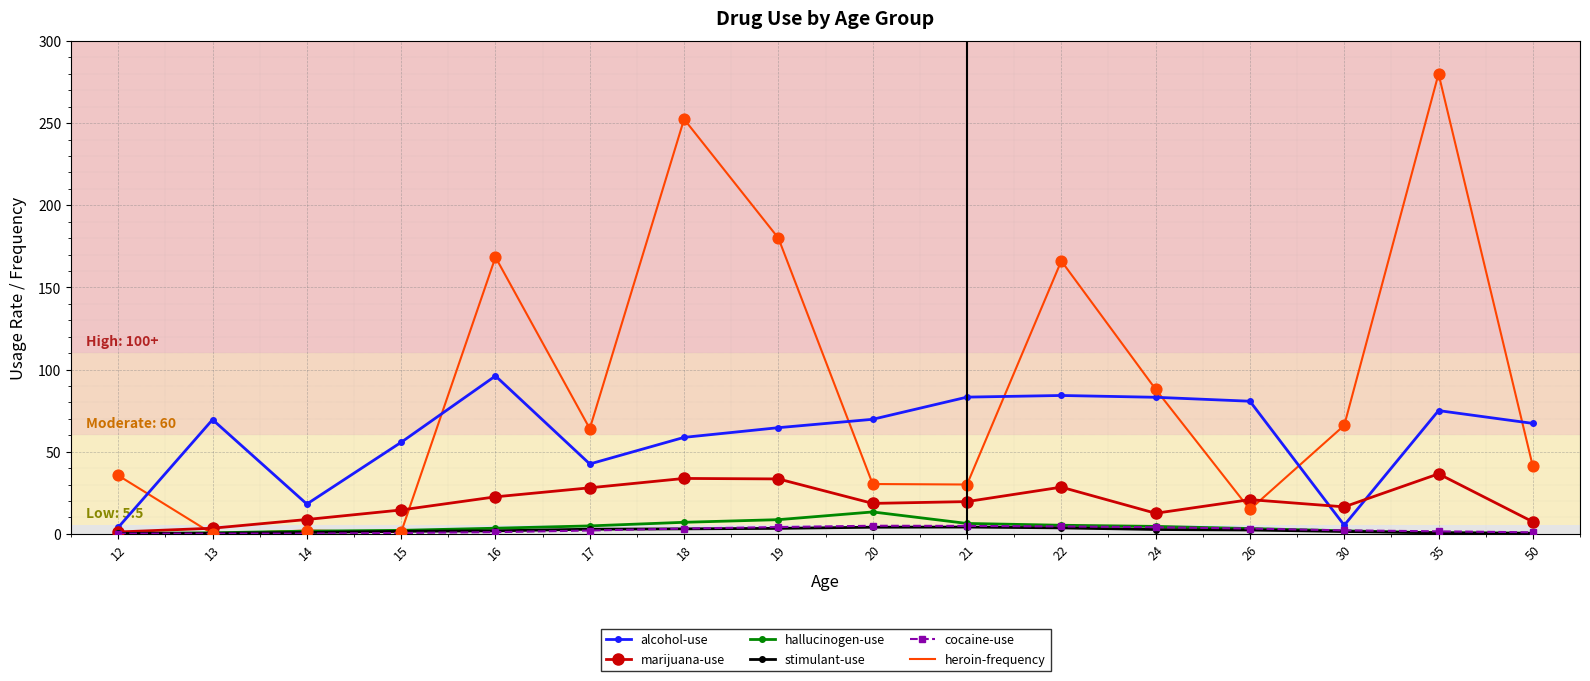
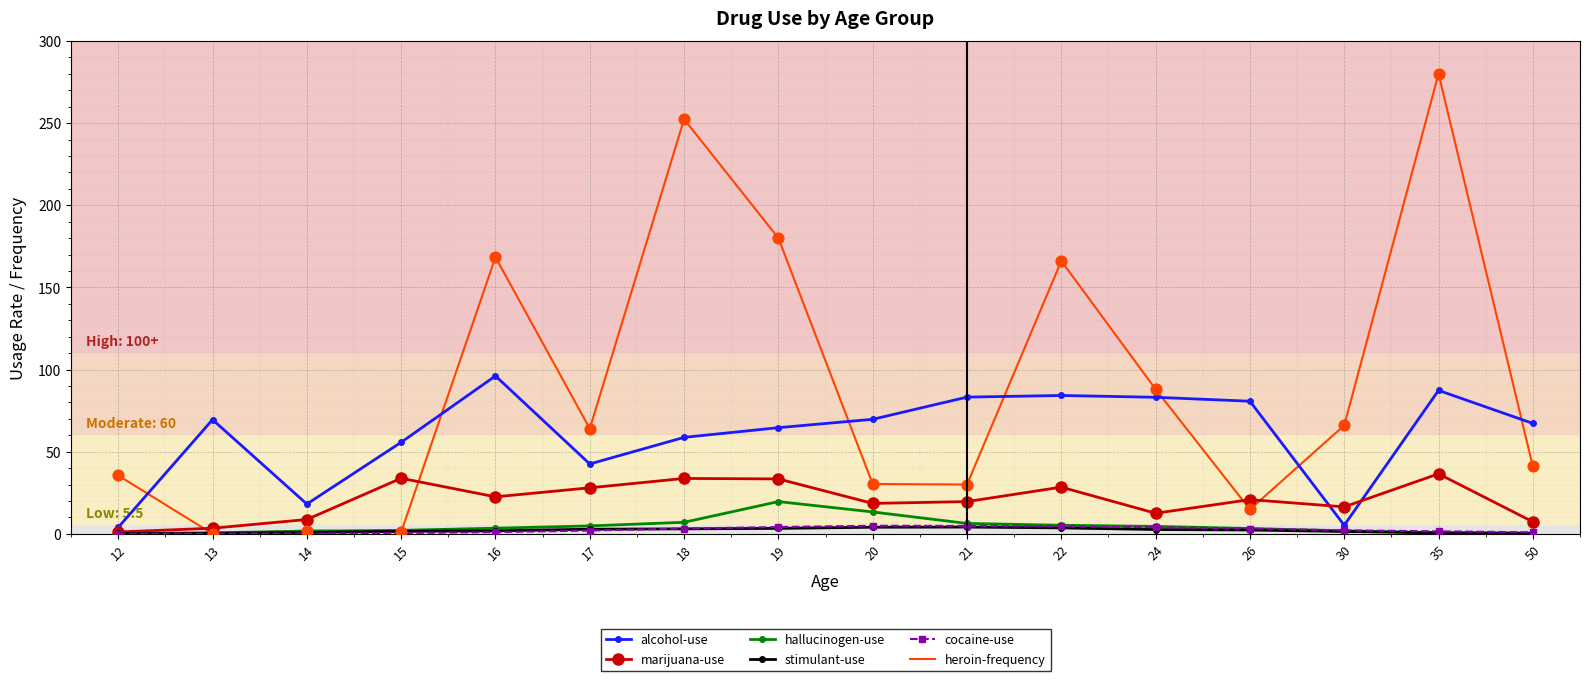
marijuana-use, 15: 15 -> 34
hallucinogen-use, 19: 9 -> 20
alcohol-use, 35: 75 -> 87
